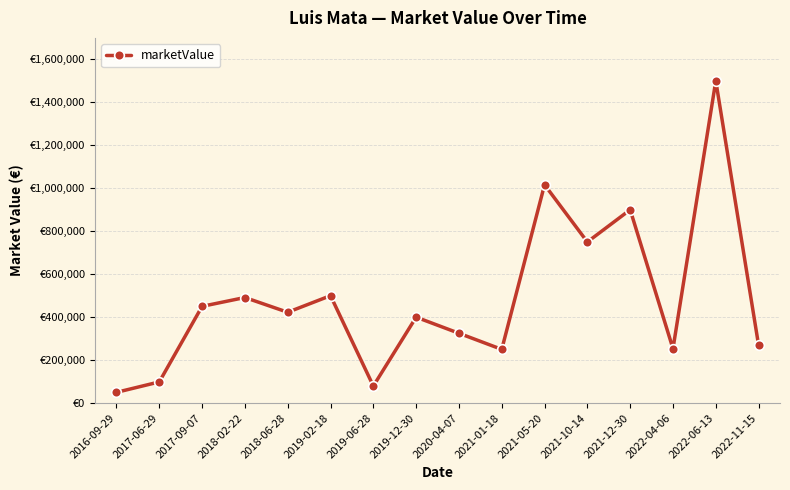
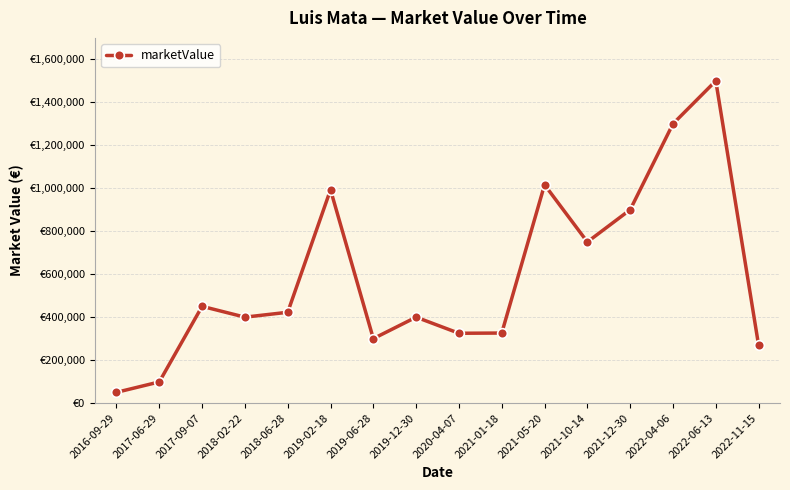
2018-02-22: €490,000 -> €400,000
2019-02-18: €500,000 -> €990,000
2019-06-28: €80,000 -> €300,000
2021-01-18: €250,000 -> €330,000
2022-04-06: €250,000 -> €1,300,000
